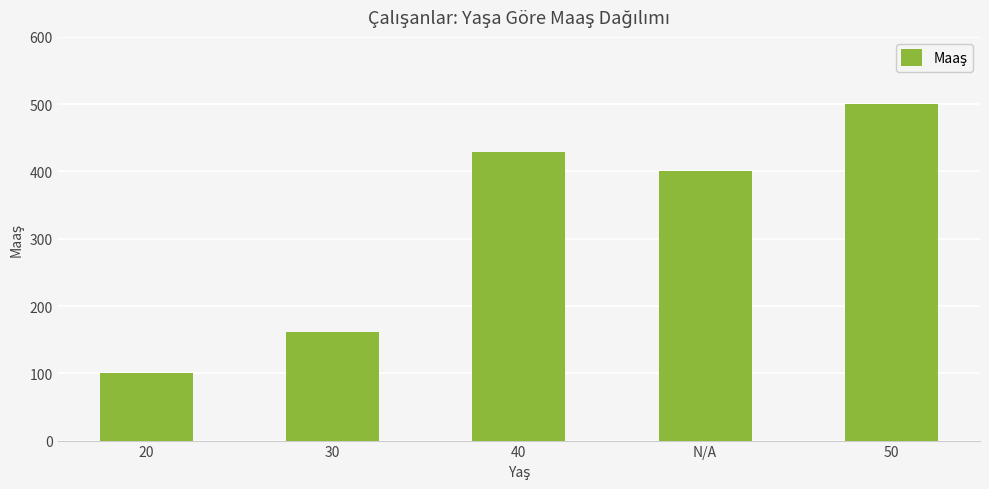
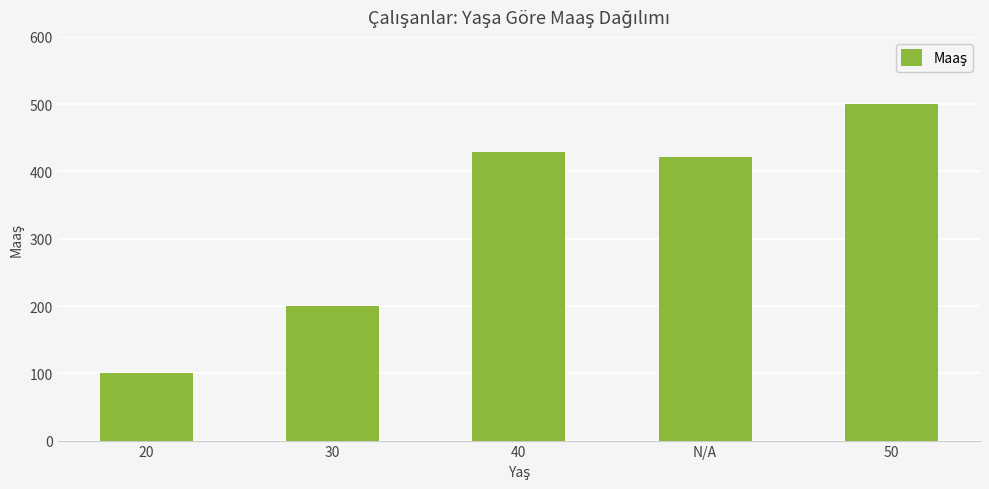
30: 160 -> 200
N/A: 400 -> 420
